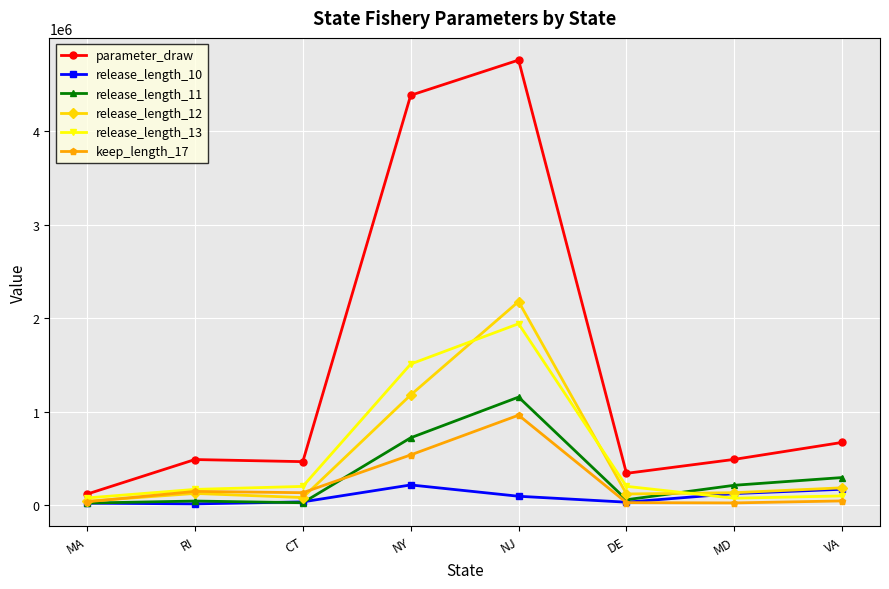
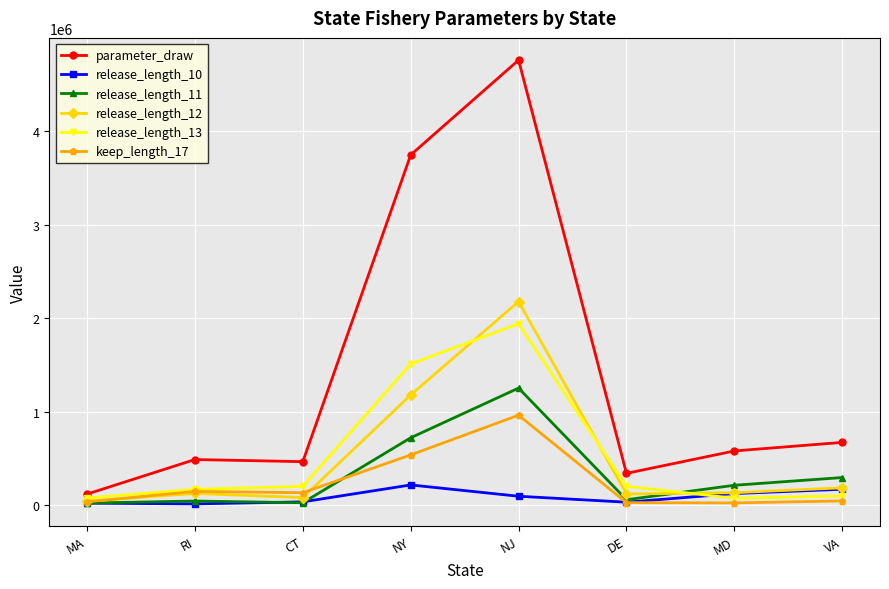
parameter_draw, NY: 4400000 -> 3700000
release_length_11, NJ: 1200000 -> 1300000
parameter_draw, MD: 500000 -> 600000
